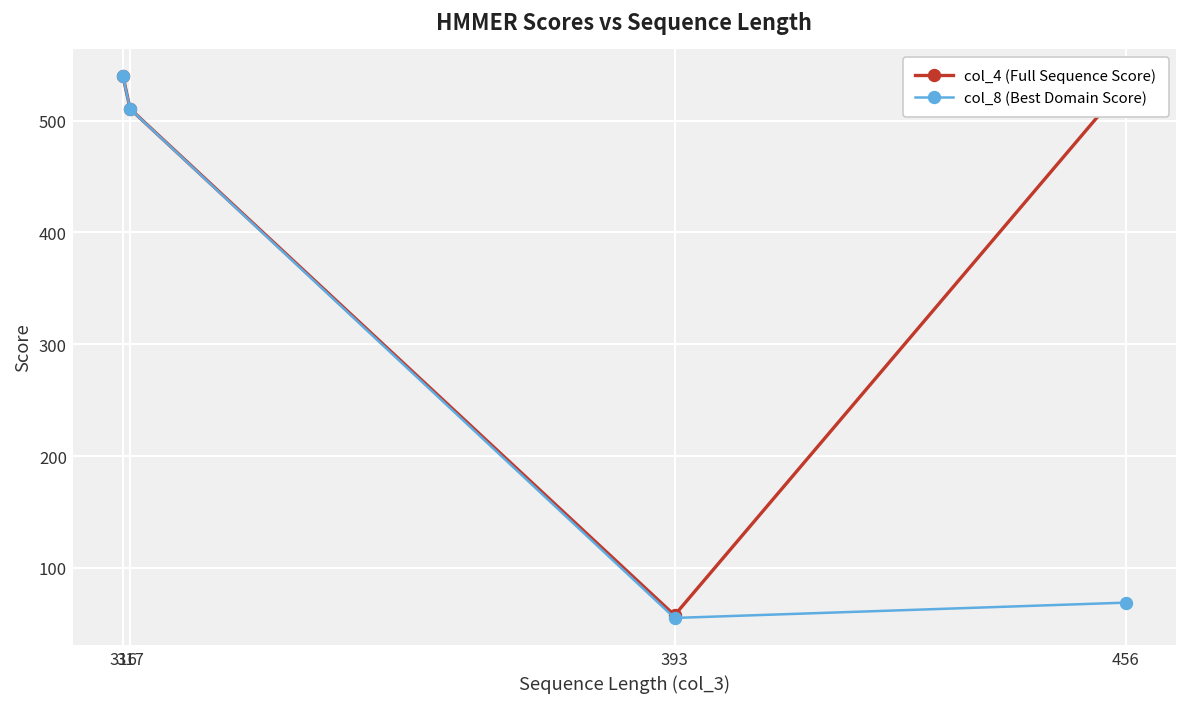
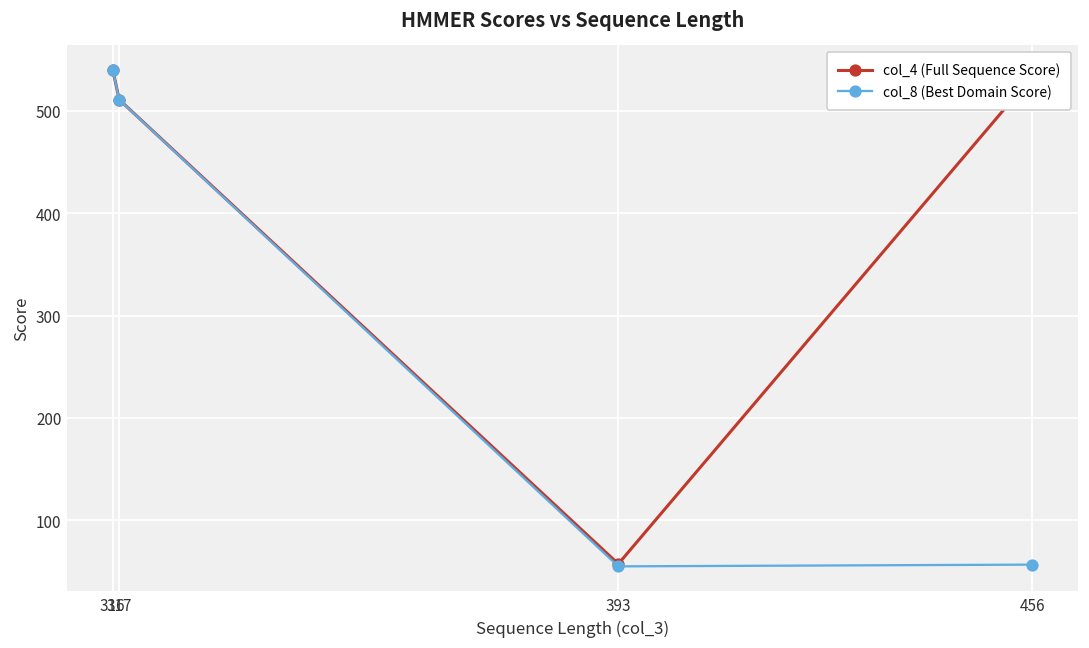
col_8 (Best Domain Score), 456: 70 -> 60
